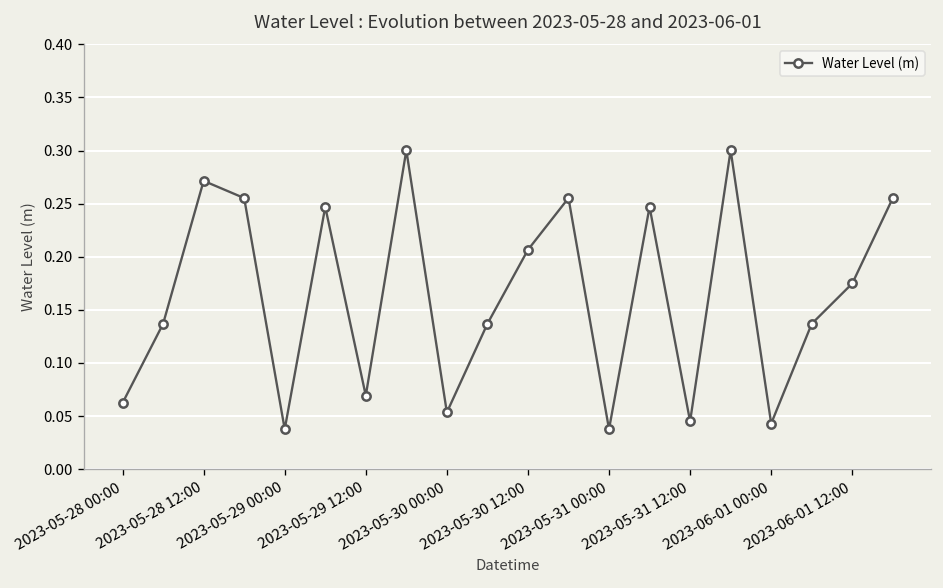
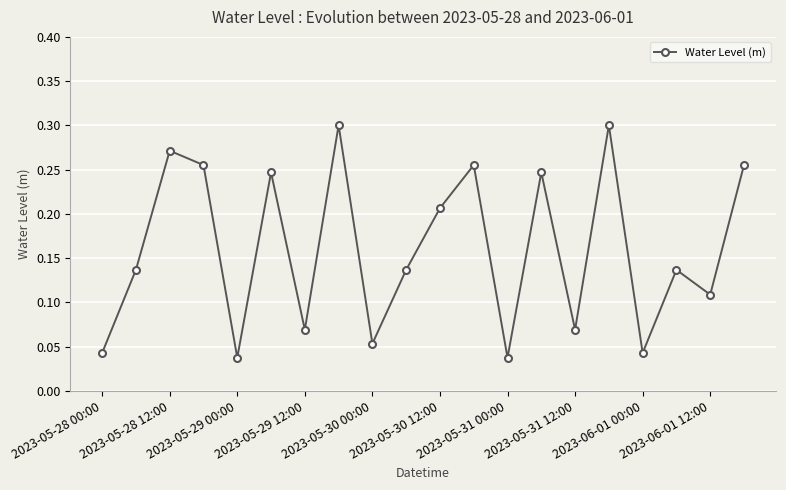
2023-05-28 00:00: 0.06 -> 0.04
2023-05-31 12:00: 0.05 -> 0.07
2023-06-01 12:00: 0.17 -> 0.11
